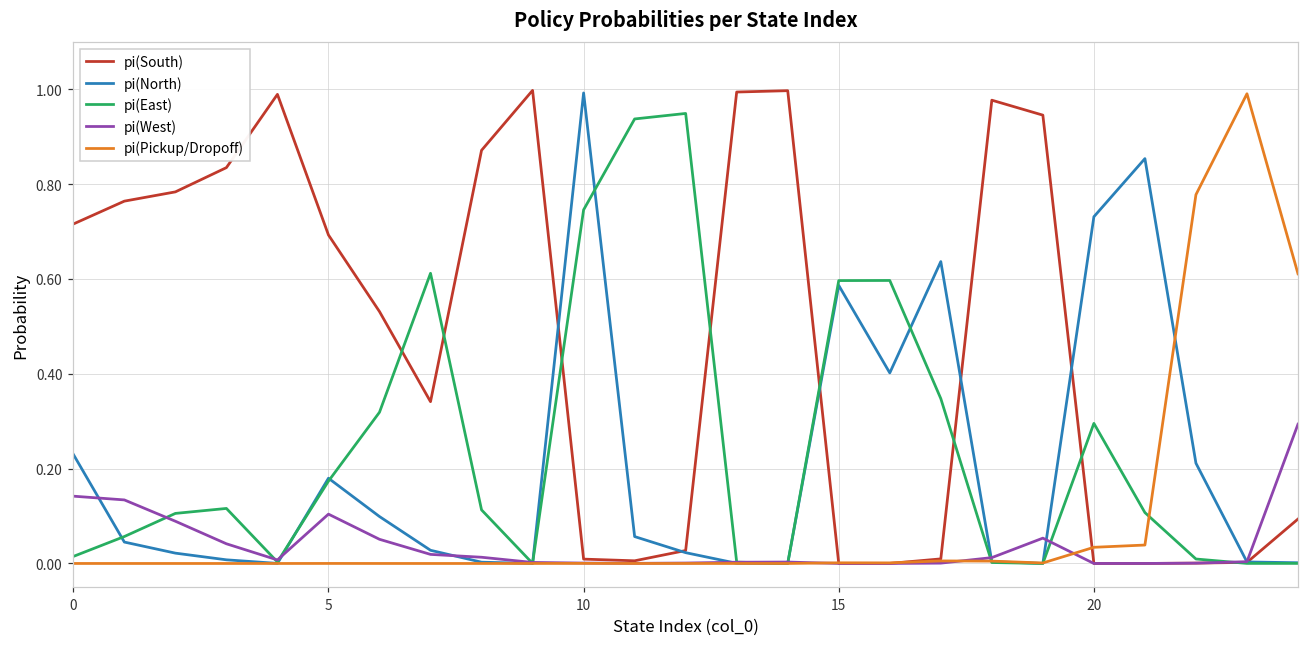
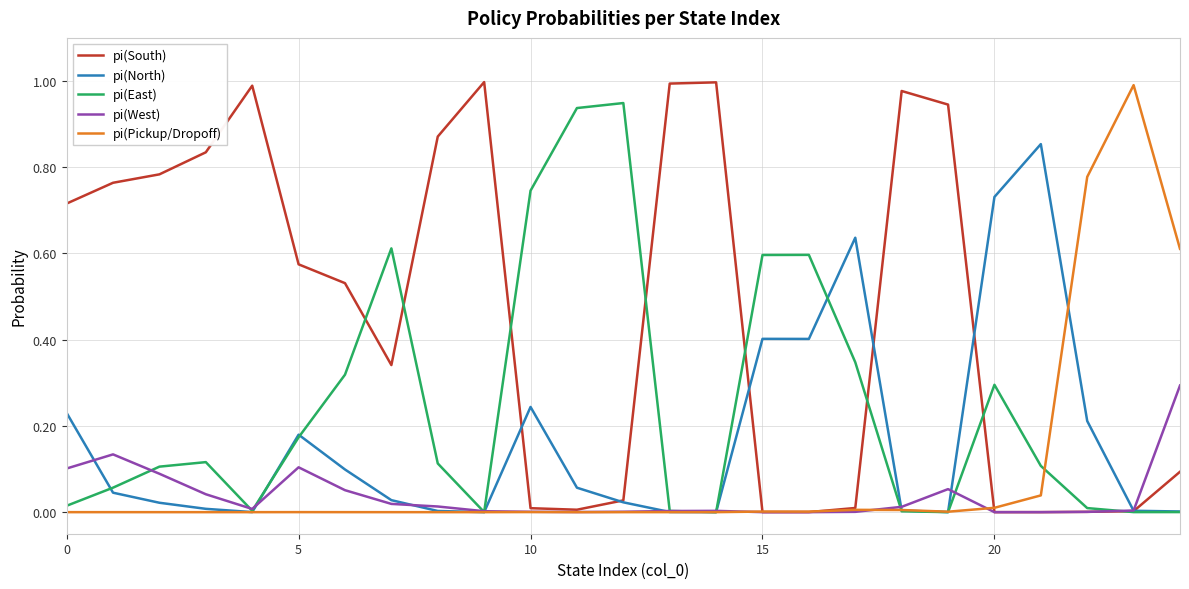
pi(West), 0: 0.14 -> 0.10
pi(South), 5: 0.69 -> 0.57
pi(North), 10: 0.99 -> 0.24
pi(North), 15: 0.59 -> 0.40
pi(Pickup/Dropoff), 20: 0.03 -> 0.01
